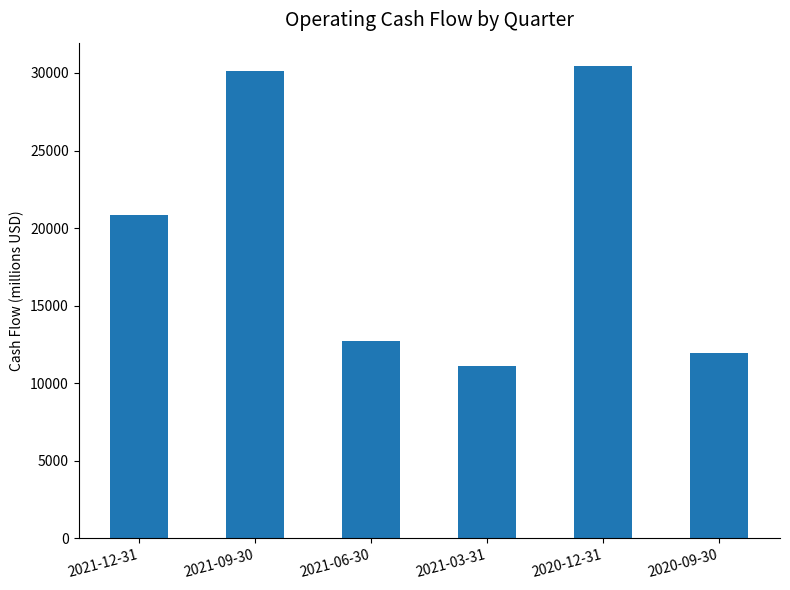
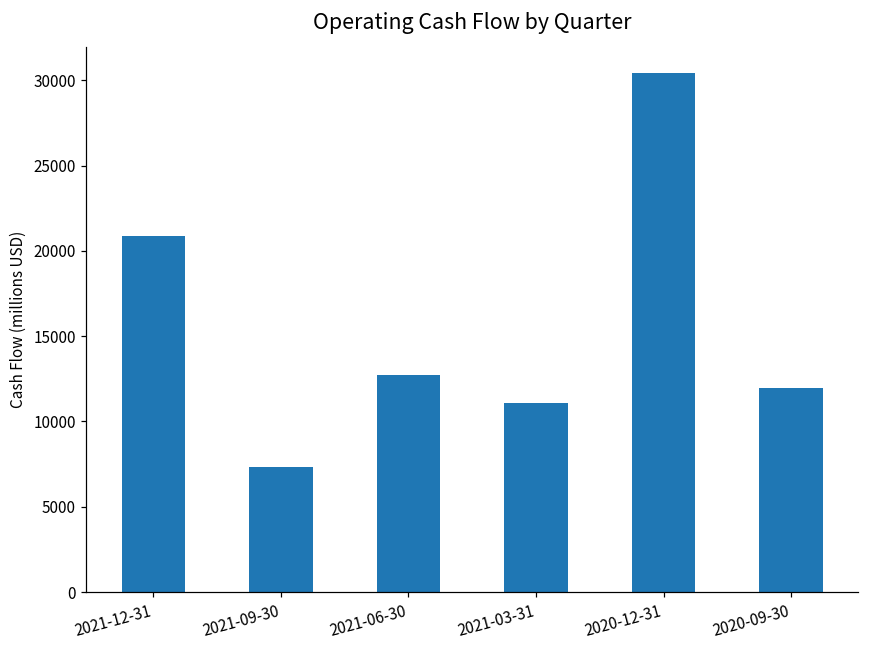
2021-09-30: 30100 -> 7300
